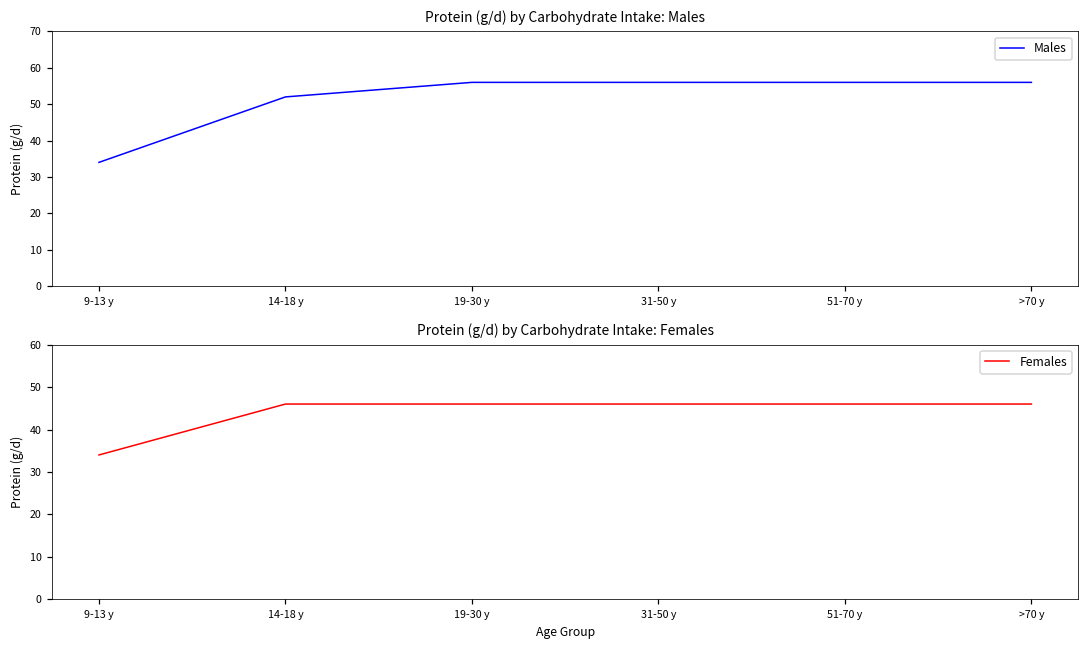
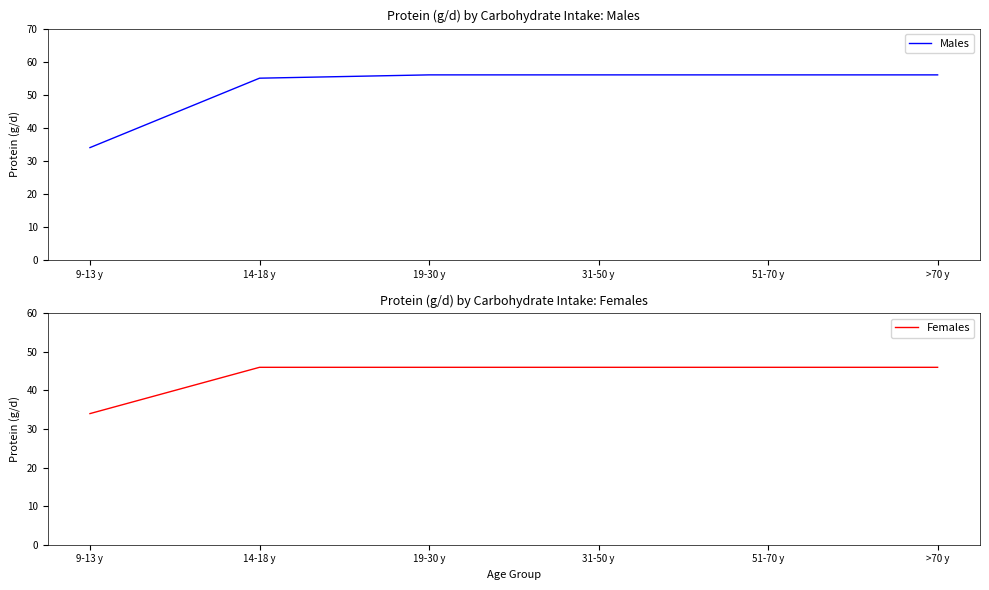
Protein (g/d) by Carbohydrate Intake: Males, 14-18 y: 52 -> 55
